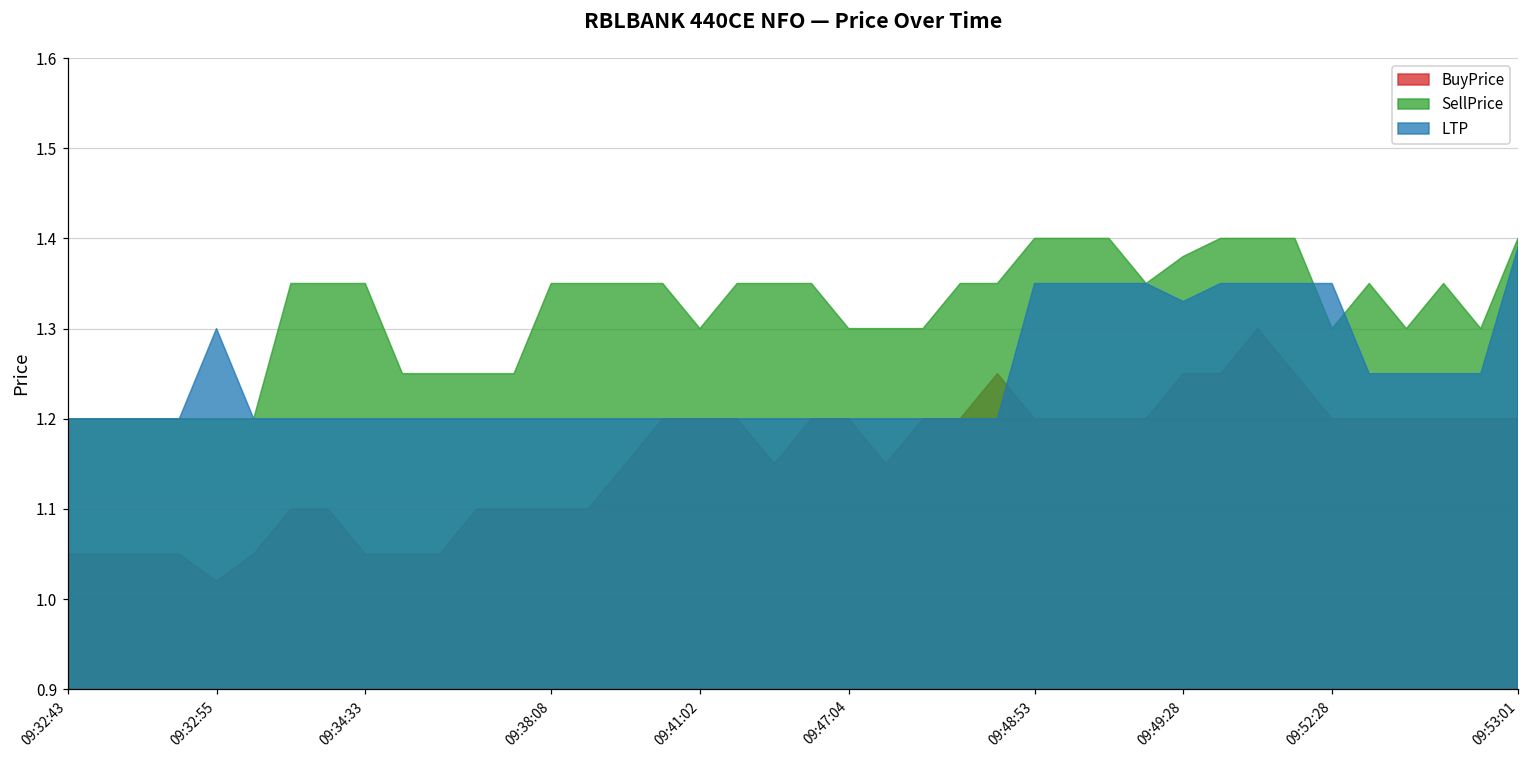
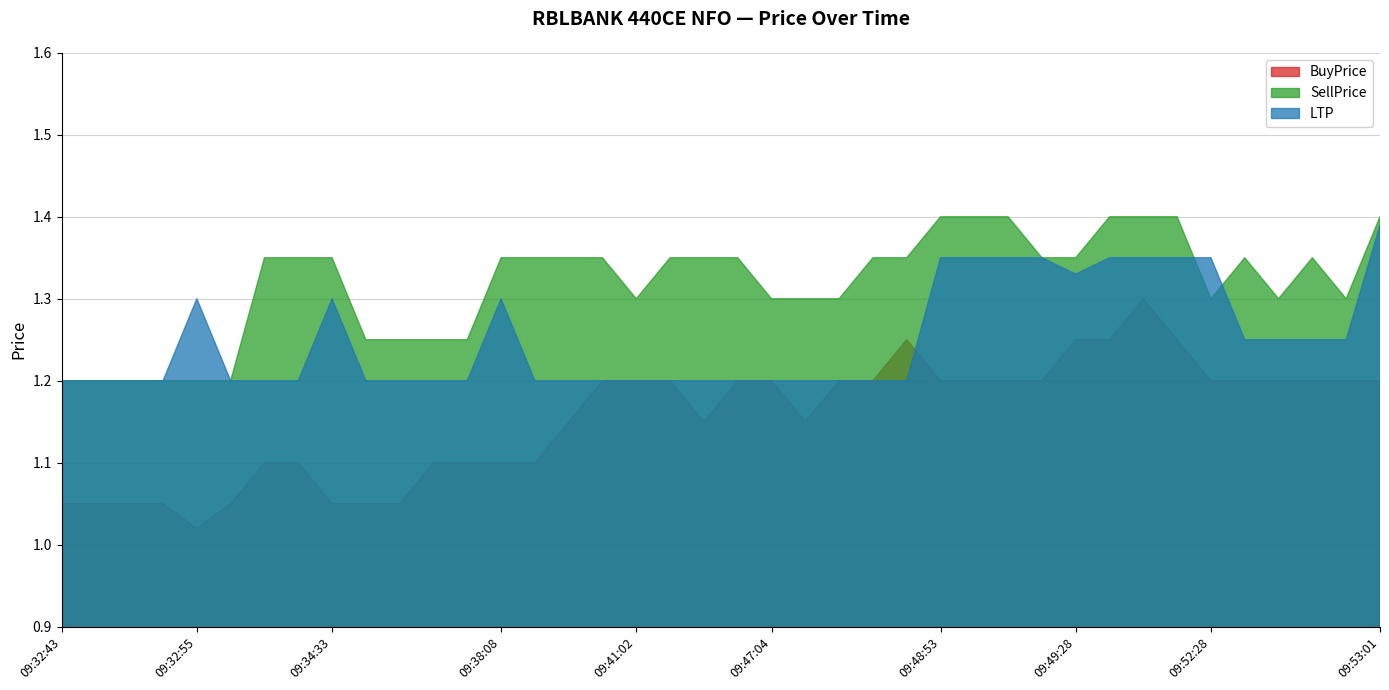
LTP, 09:34:33: 1.2 -> 1.3
LTP, 09:38:08: 1.2 -> 1.3
SellPrice, 09:49:28: 1.38 -> 1.35
